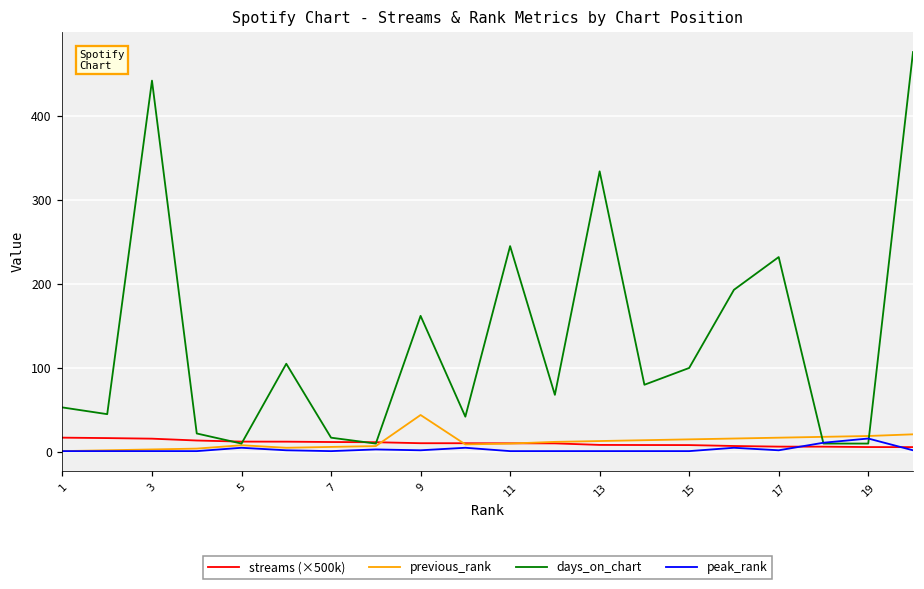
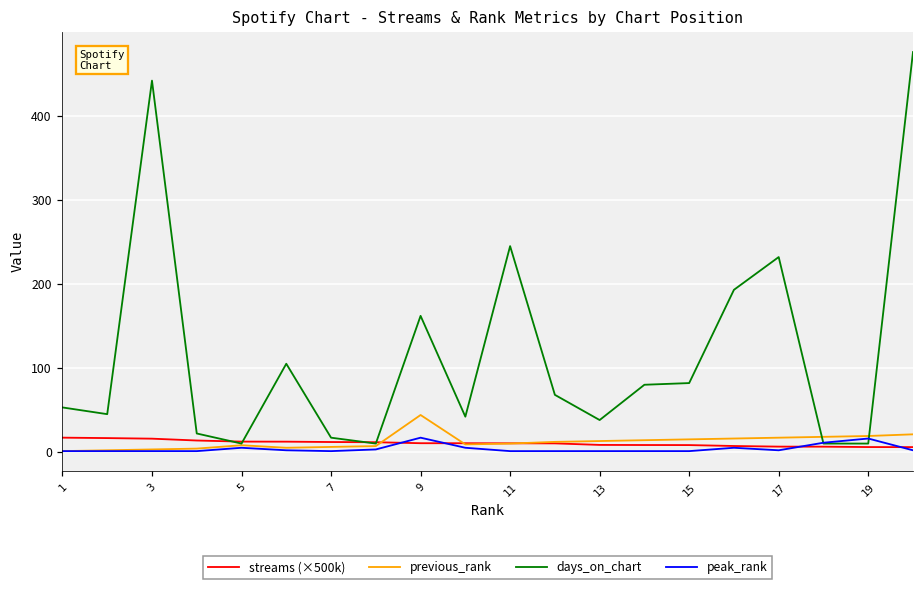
peak_rank, 9: 0 -> 20
days_on_chart, 13: 330 -> 40
days_on_chart, 15: 100 -> 80
